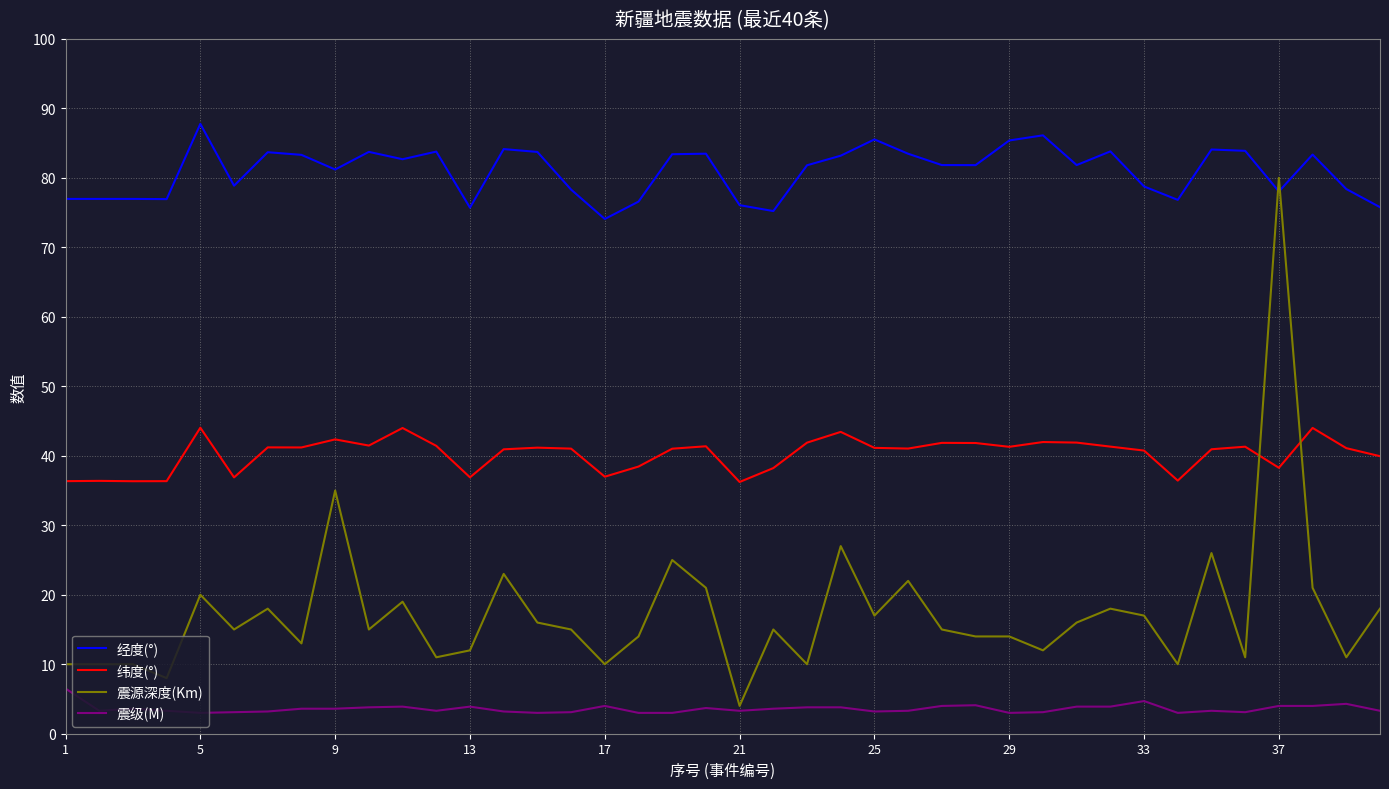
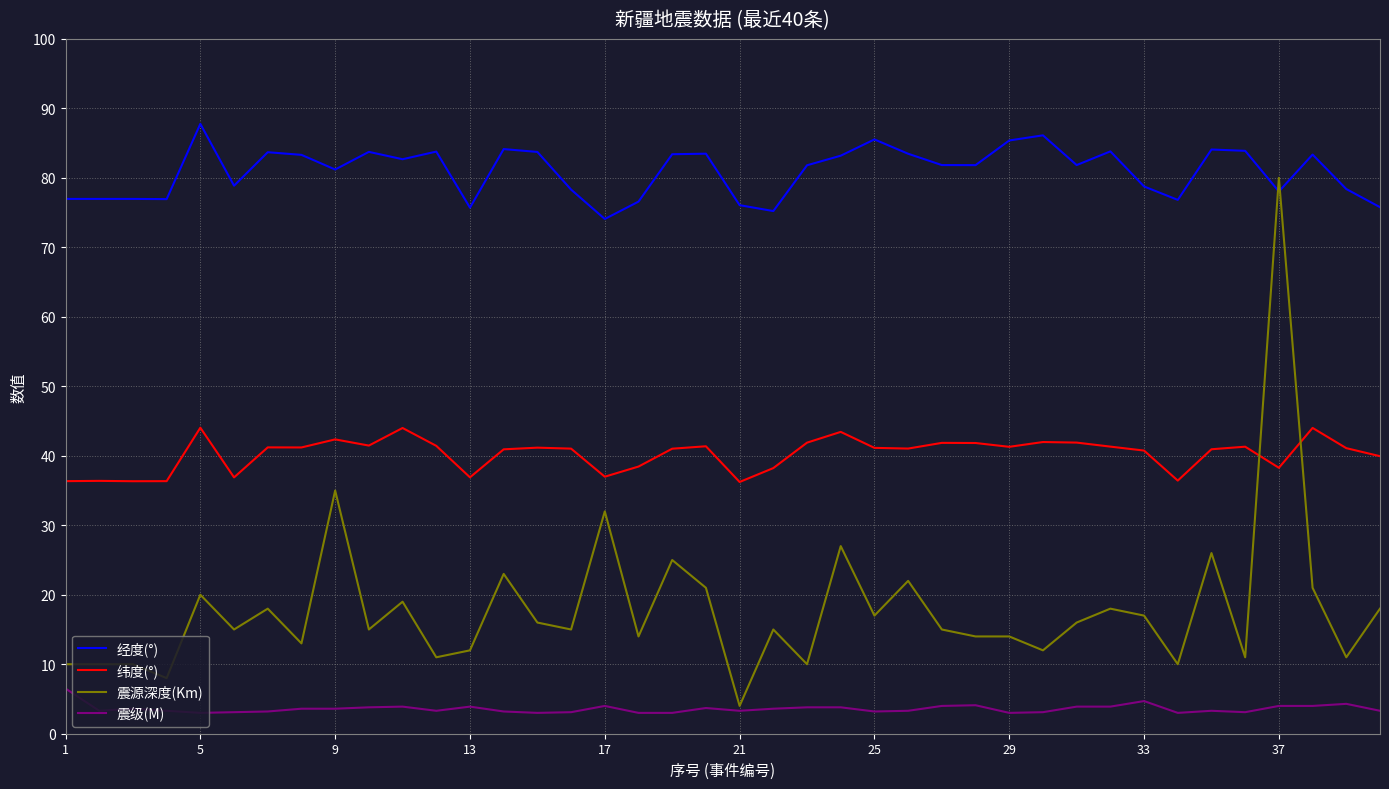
震源深度(Km), 17: 10 -> 32
